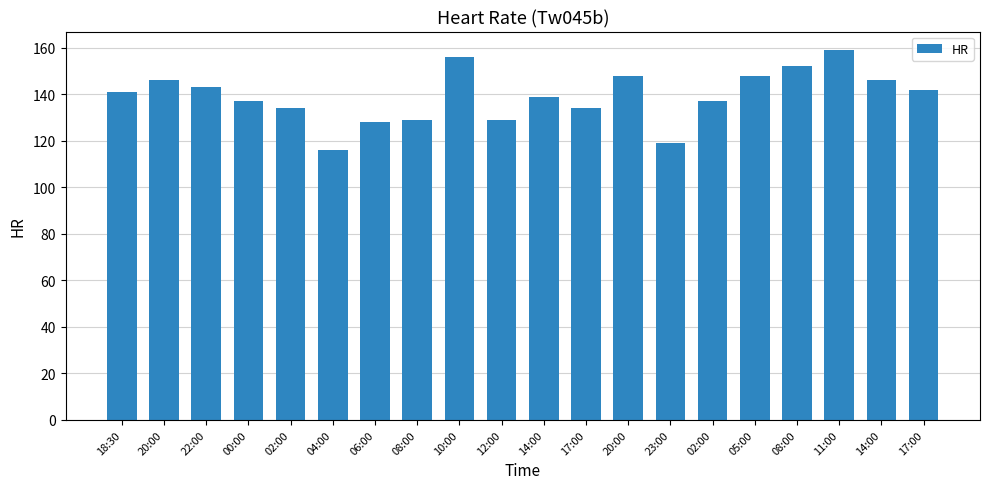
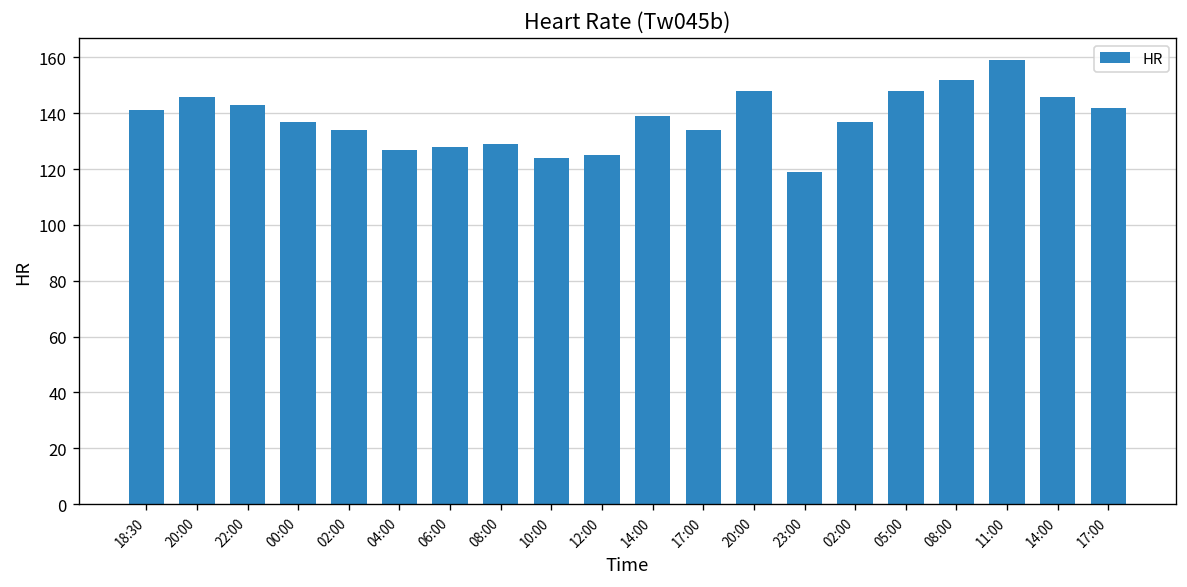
04:00: 116 -> 127
10:00: 156 -> 124
12:00: 129 -> 125
